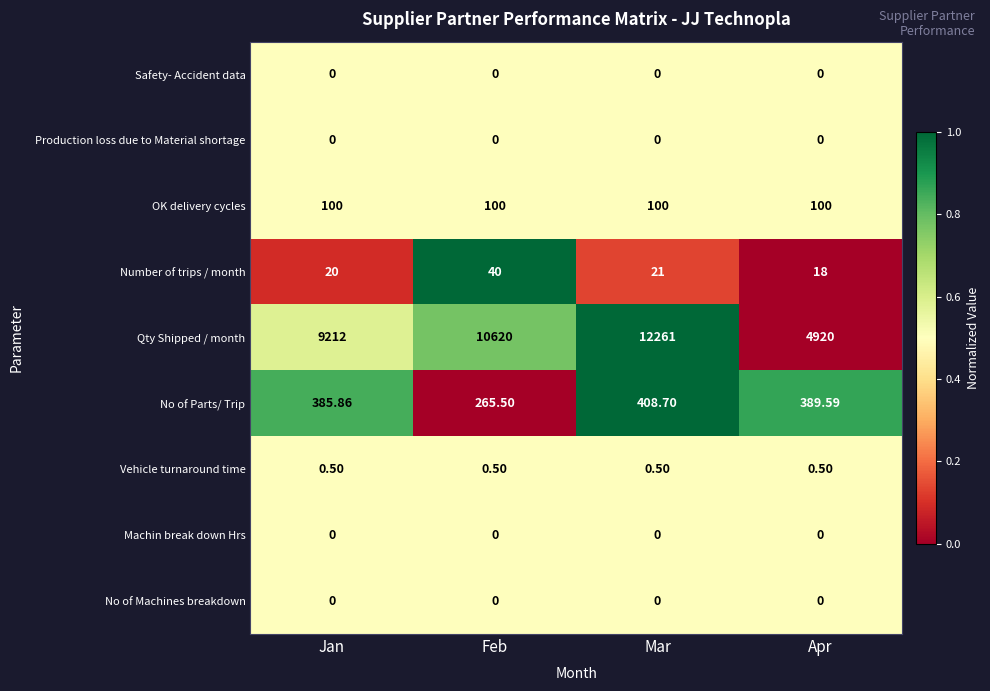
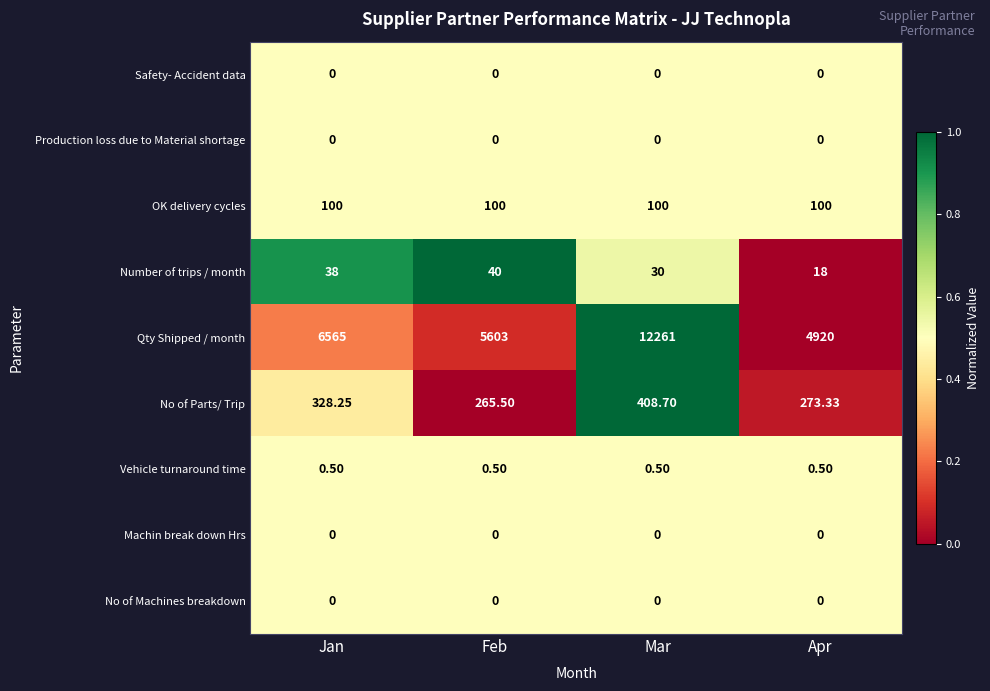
Number of trips / month, Jan: 20 -> 38
Number of trips / month, Mar: 21 -> 30
Qty Shipped / month, Jan: 9212 -> 6565
Qty Shipped / month, Feb: 10620 -> 5603
No of Parts/ Trip, Jan: 385.86 -> 328.25
No of Parts/ Trip, Apr: 389.59 -> 273.33
